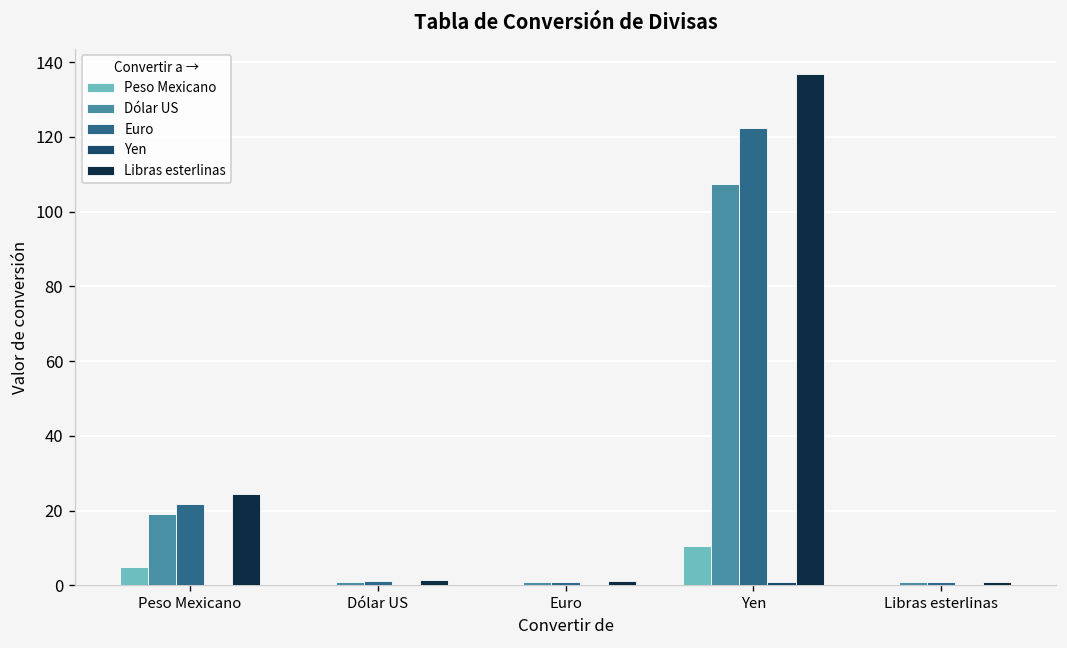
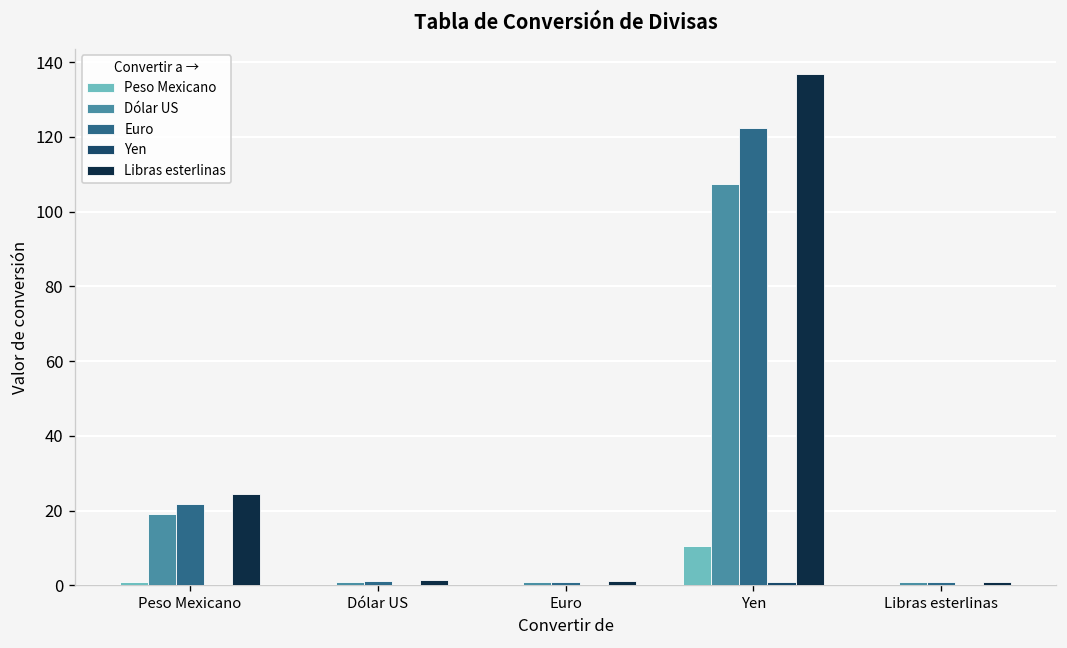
Peso Mexicano, Peso Mexicano: 5 -> 1
